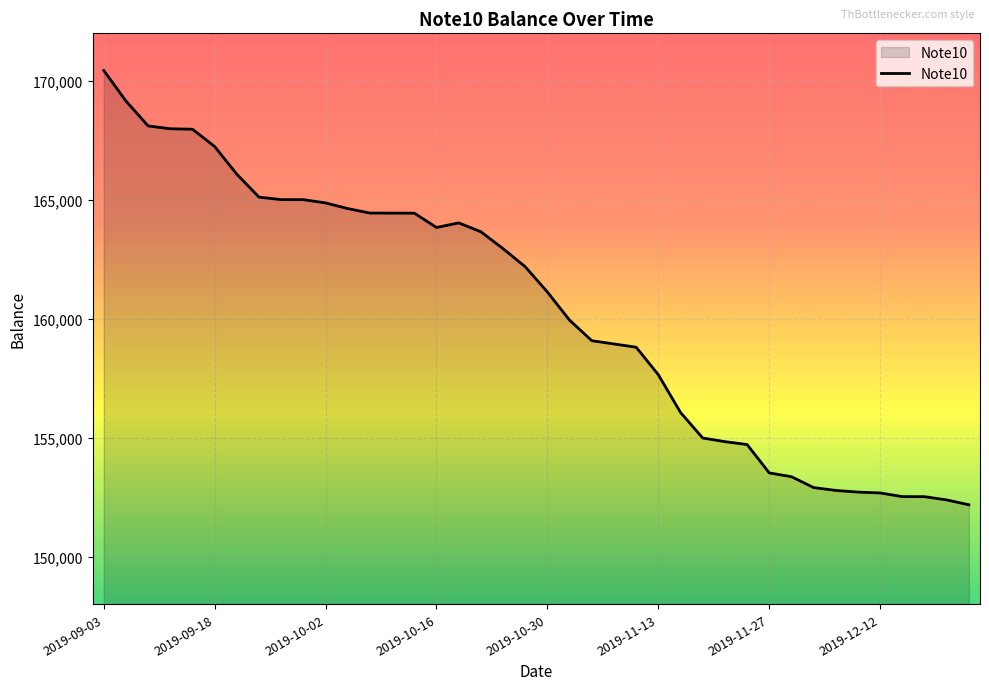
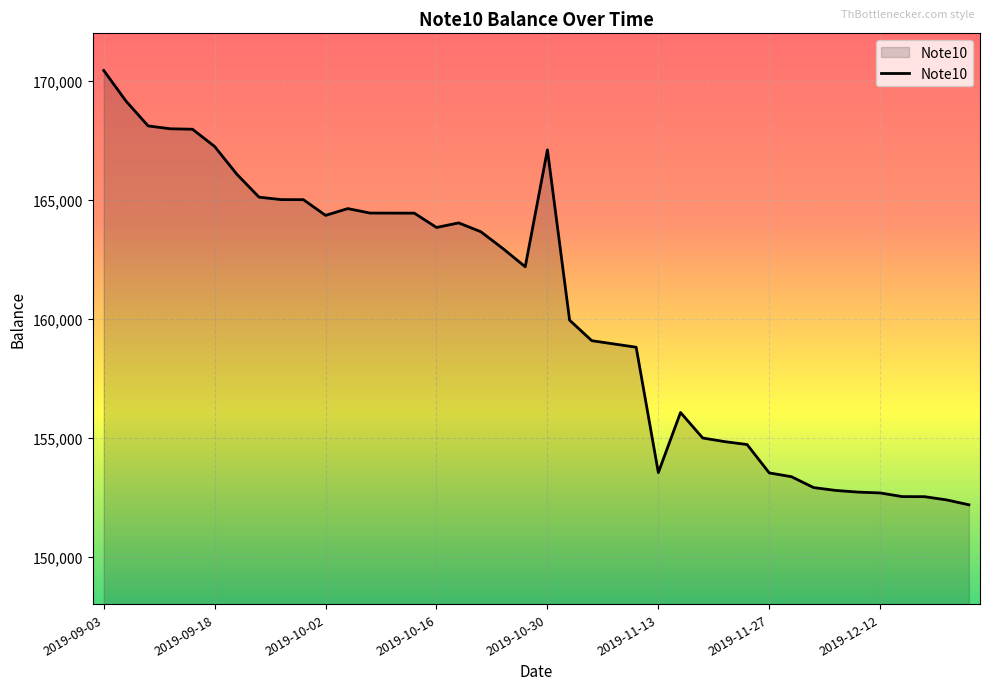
2019-10-02: 164,900 -> 164,300
2019-10-30: 161,100 -> 167,100
2019-11-13: 157,600 -> 153,500
